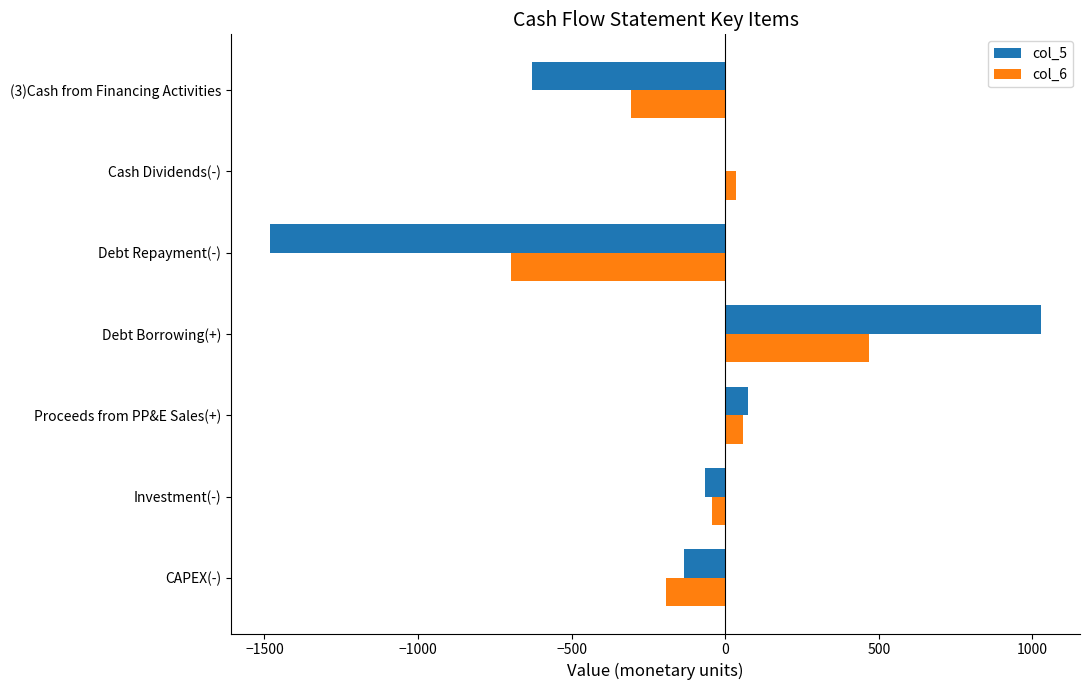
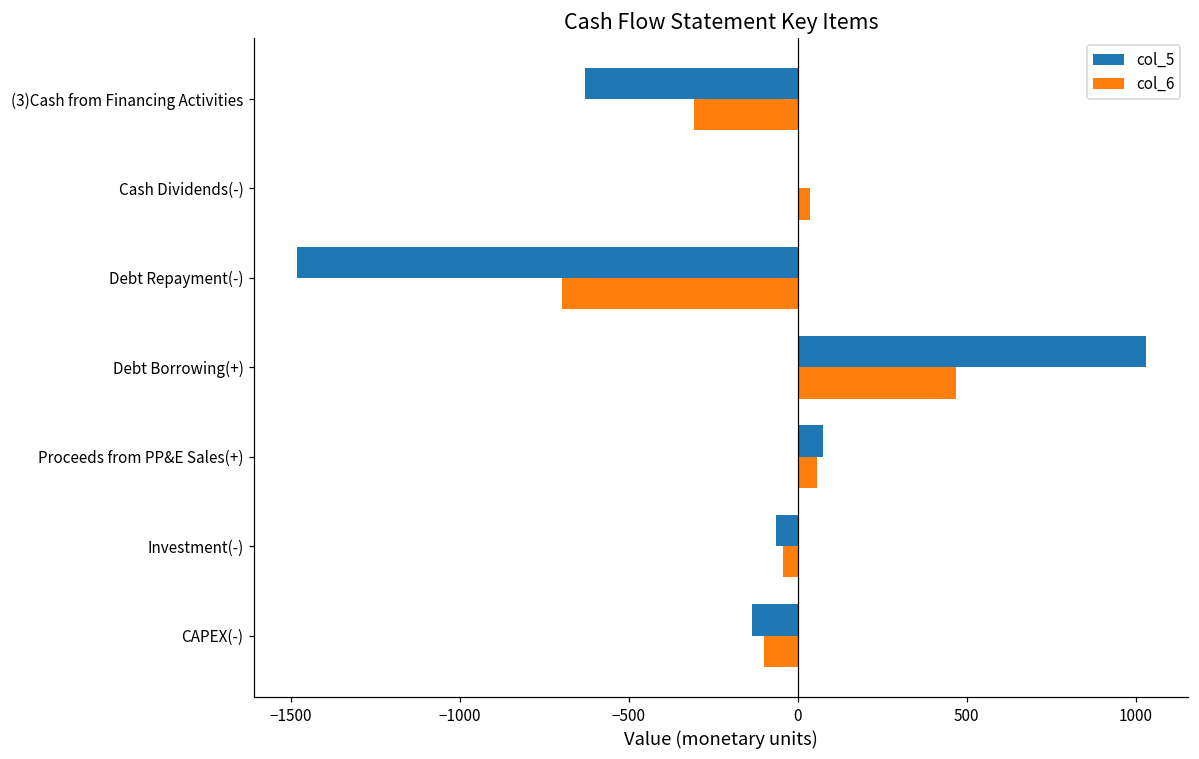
col_6, CAPEX(-): -190 -> -100
